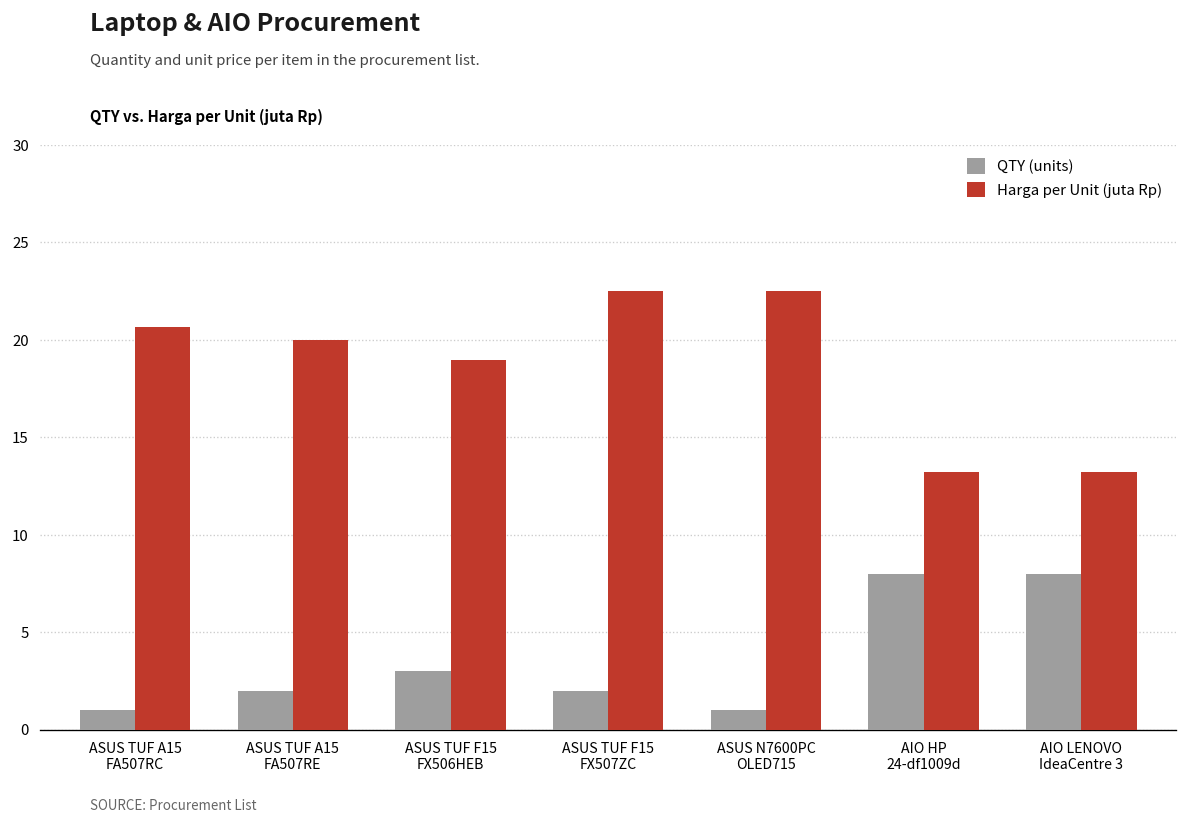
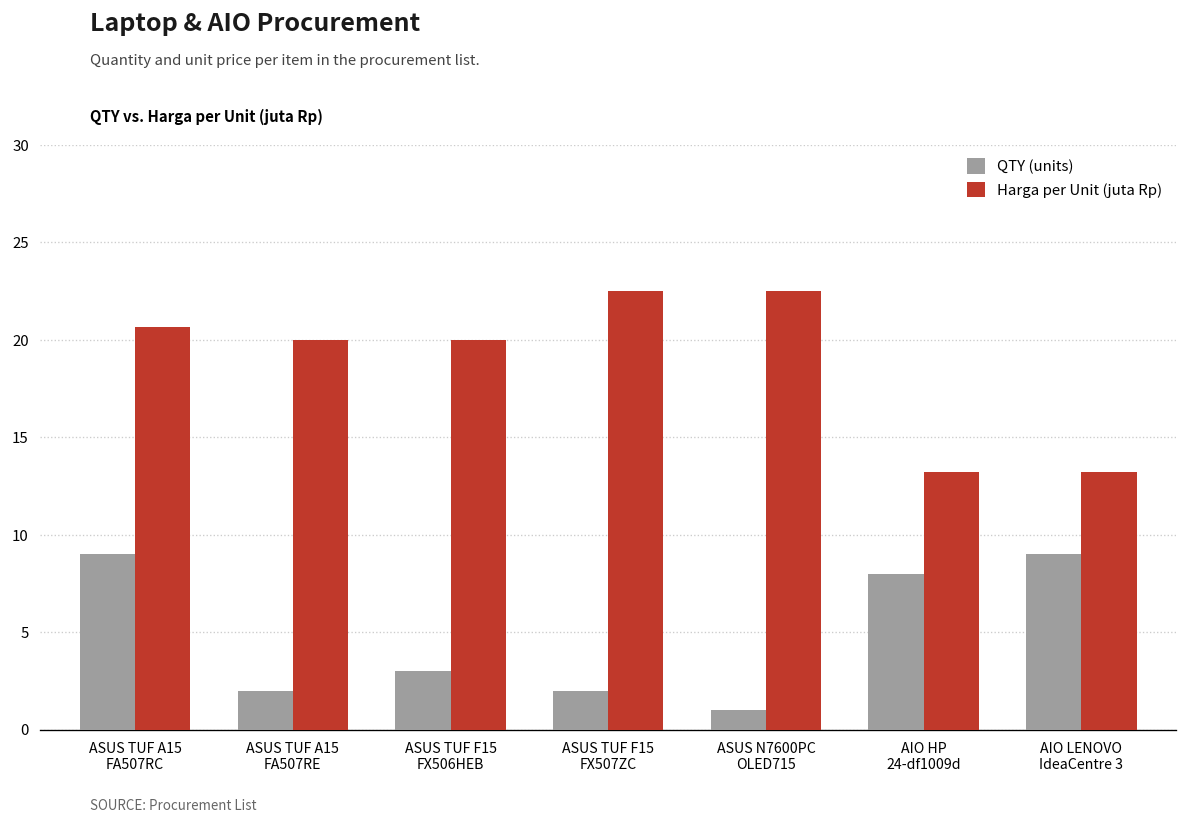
QTY (units), ASUS TUF A15 FA507RC: 1 -> 9
Harga per Unit (juta Rp), ASUS TUF F15 FX506HEB: 19.0 -> 20.0
QTY (units), AIO LENOVO IdeaCentre 3: 8 -> 9
